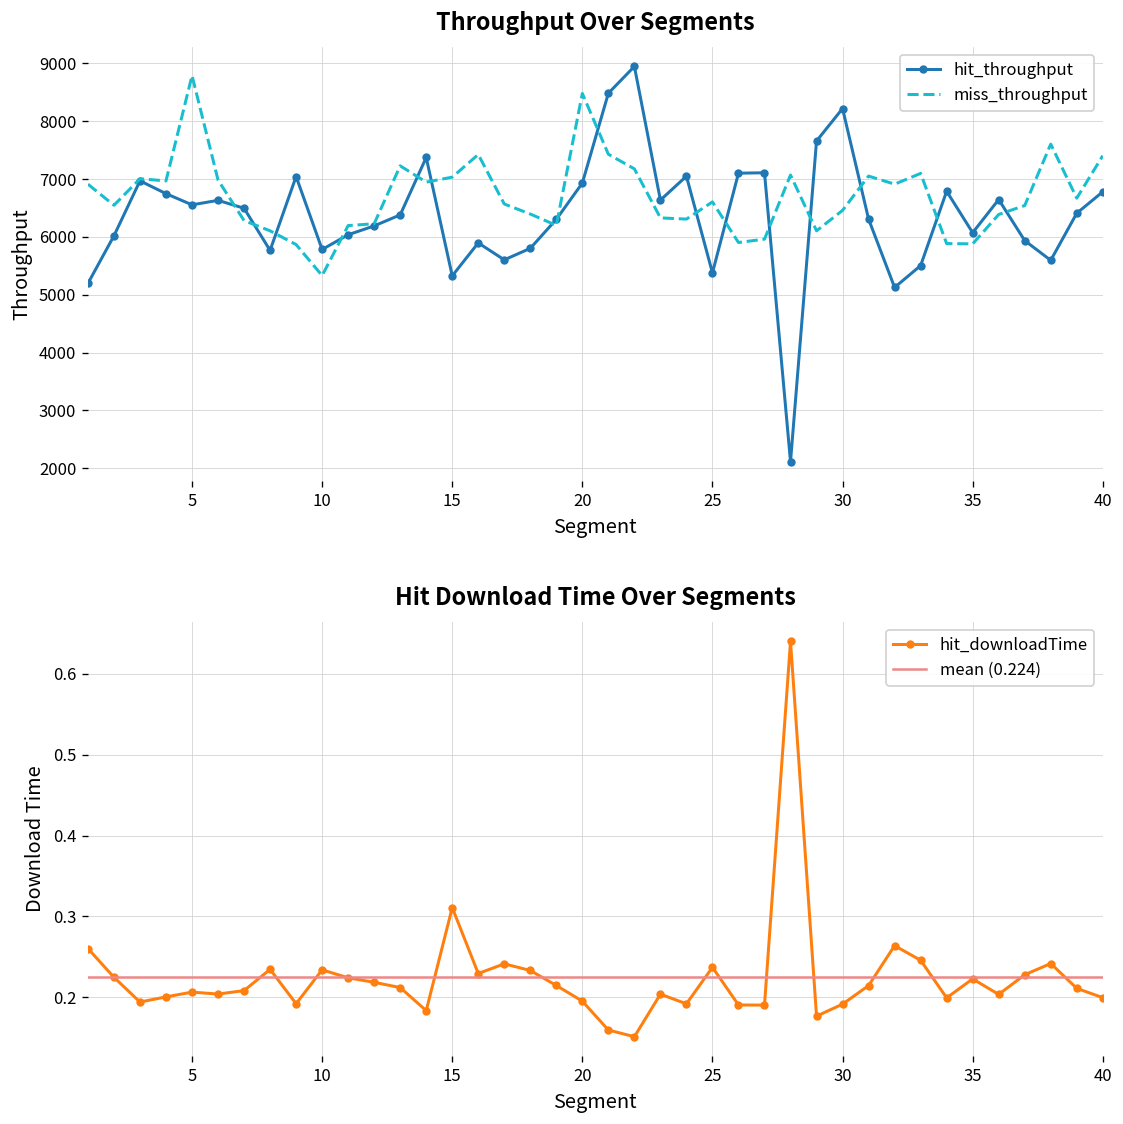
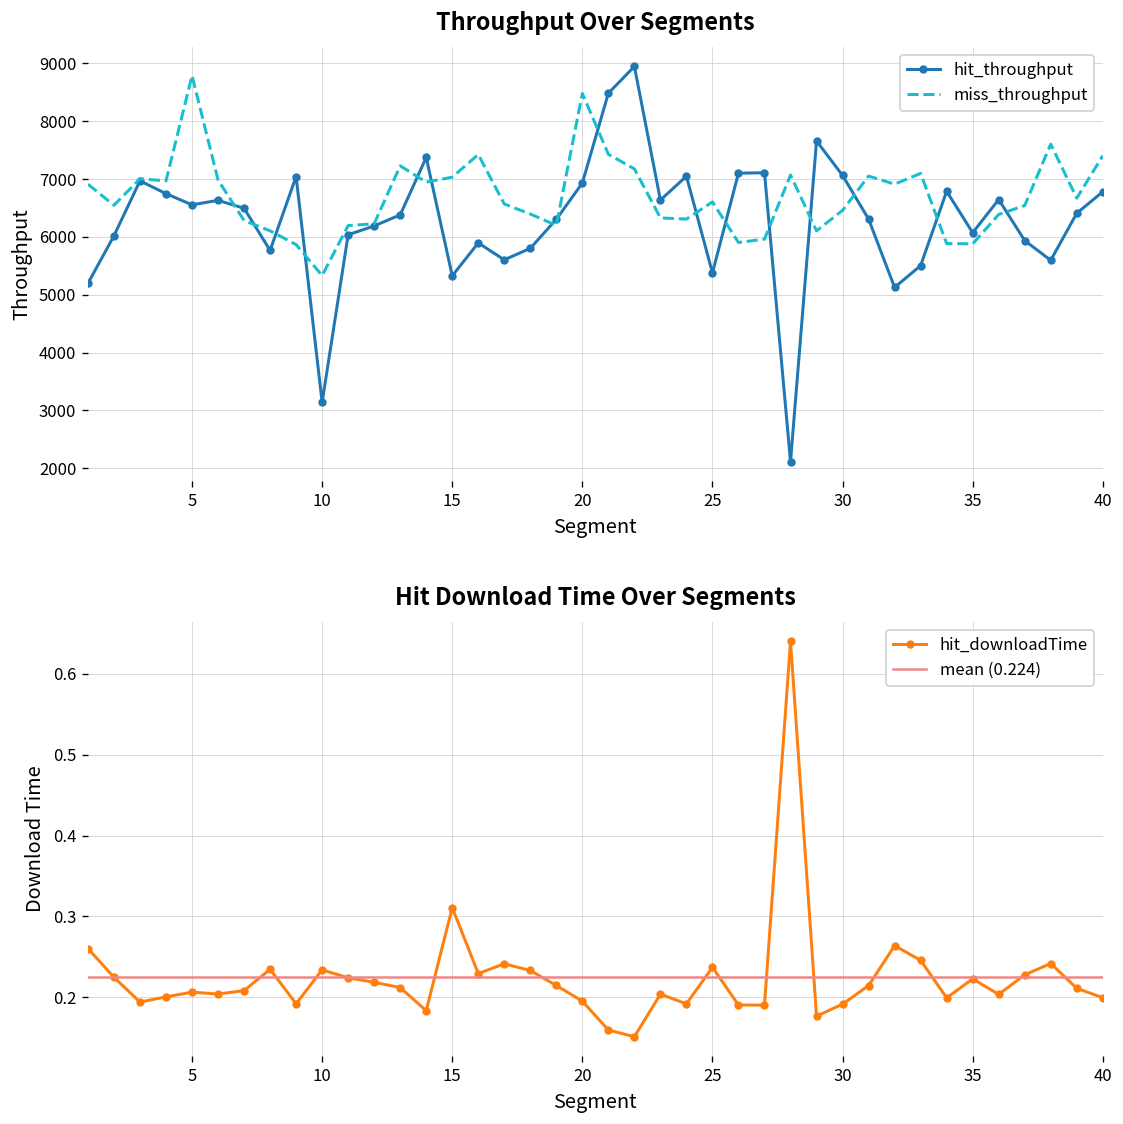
Throughput Over Segments, hit_throughput, 10: 5800 -> 3100
Throughput Over Segments, hit_throughput, 30: 8200 -> 7100
